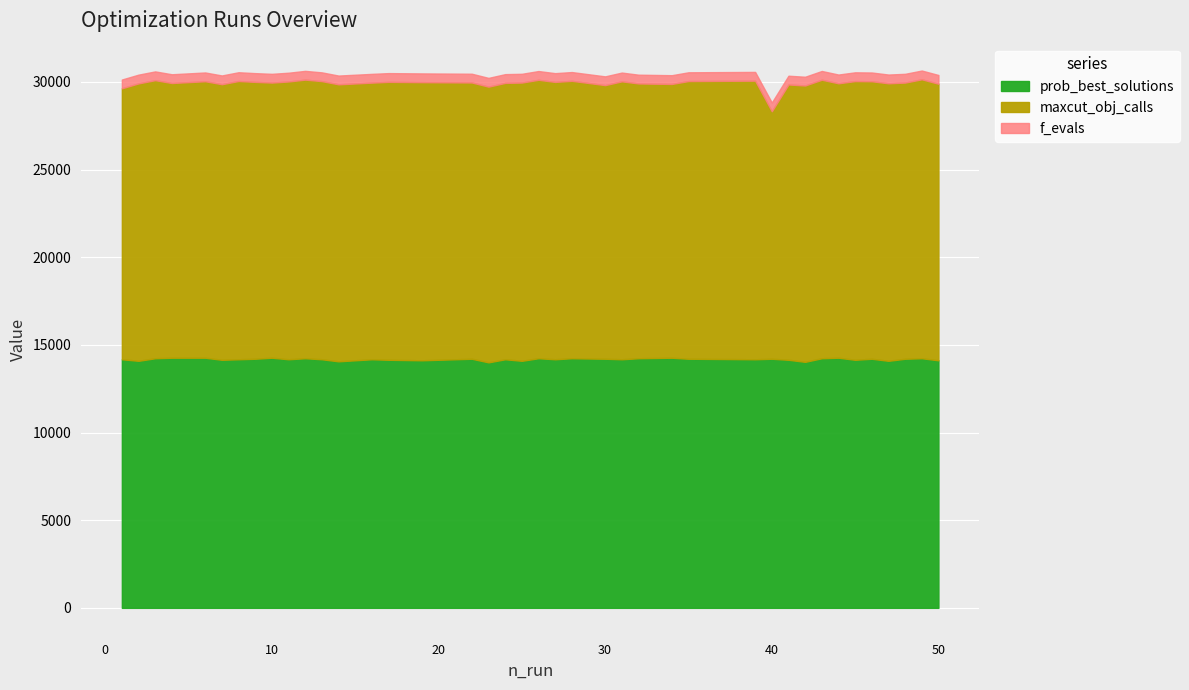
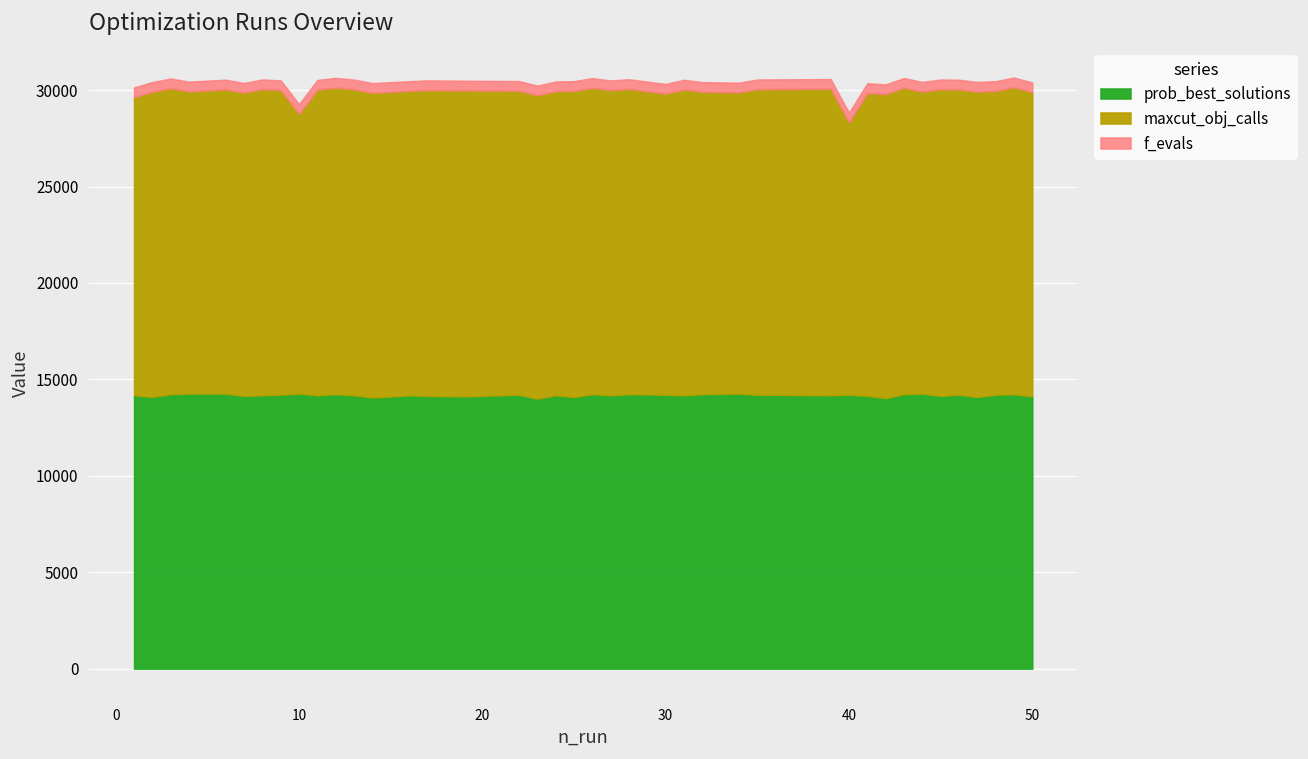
maxcut_obj_calls, 10: 15700 -> 14500
